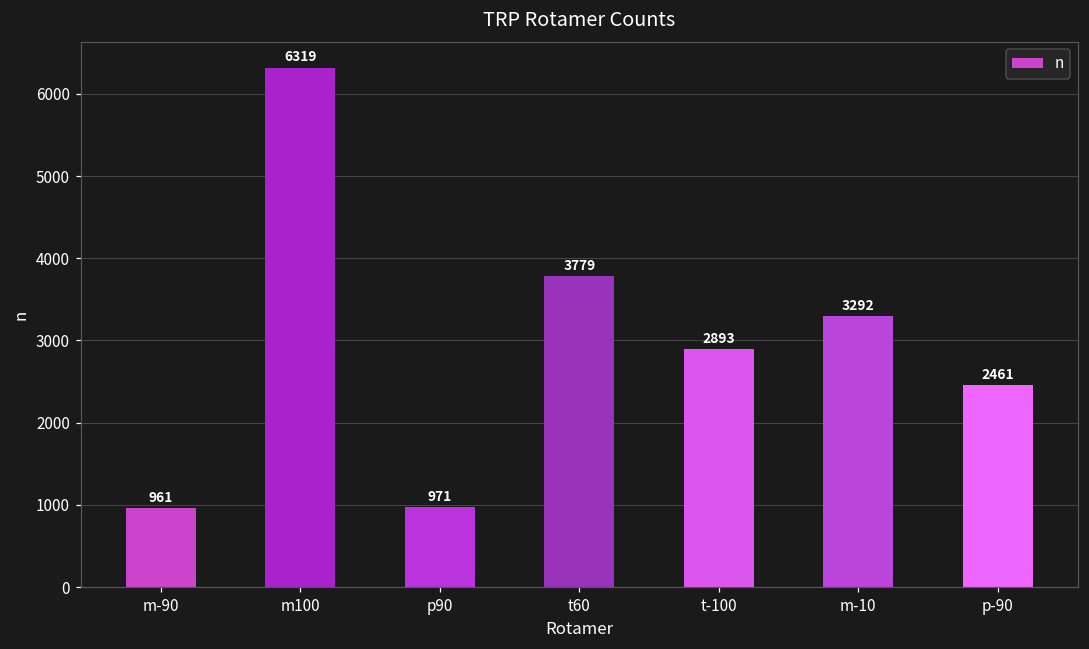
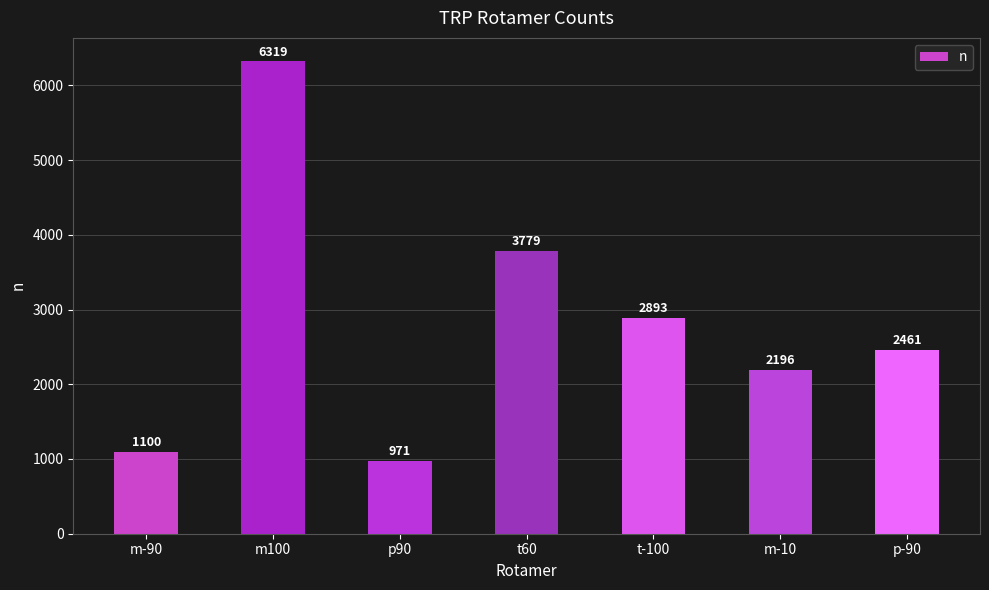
m-90: 961 -> 1100
m-10: 3292 -> 2196
